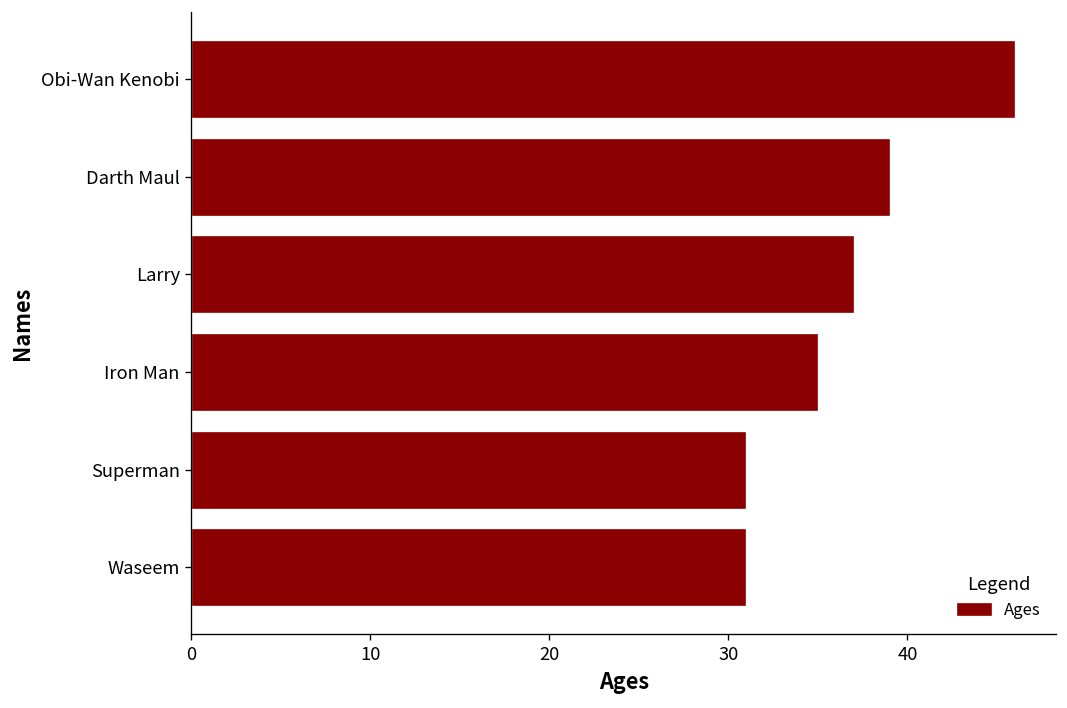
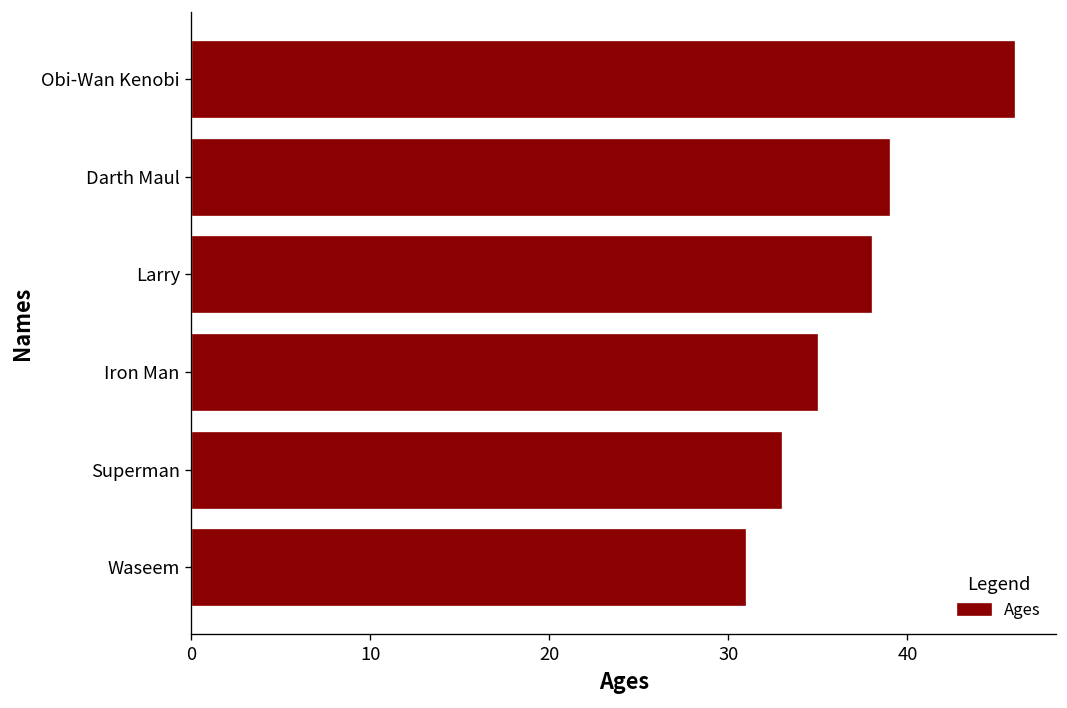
Larry: 37 -> 38
Superman: 31 -> 33
